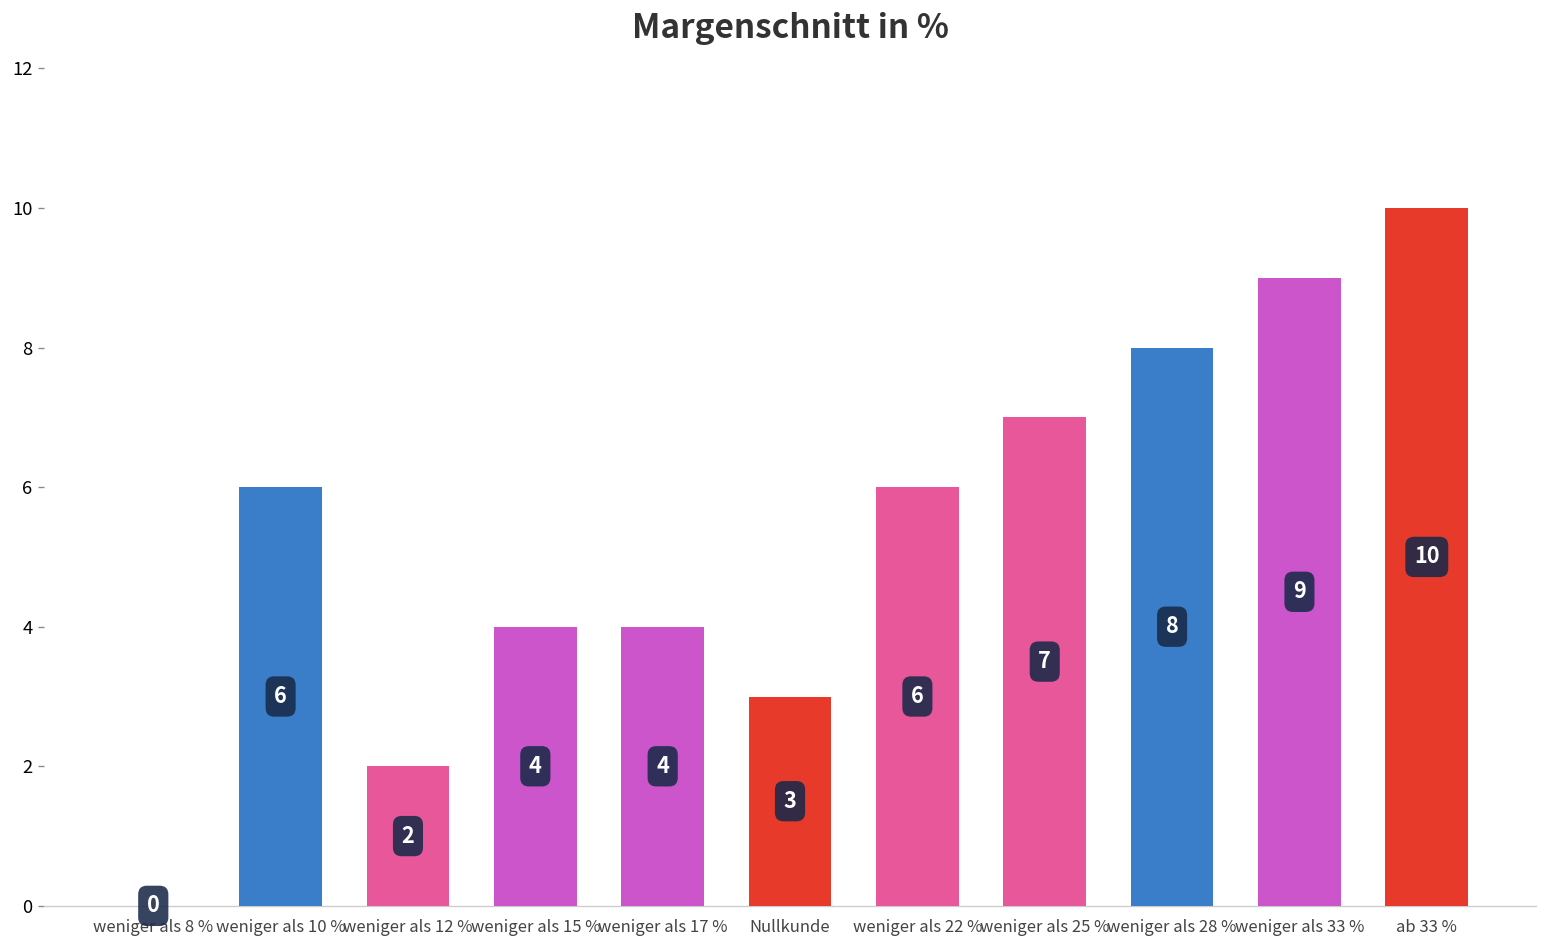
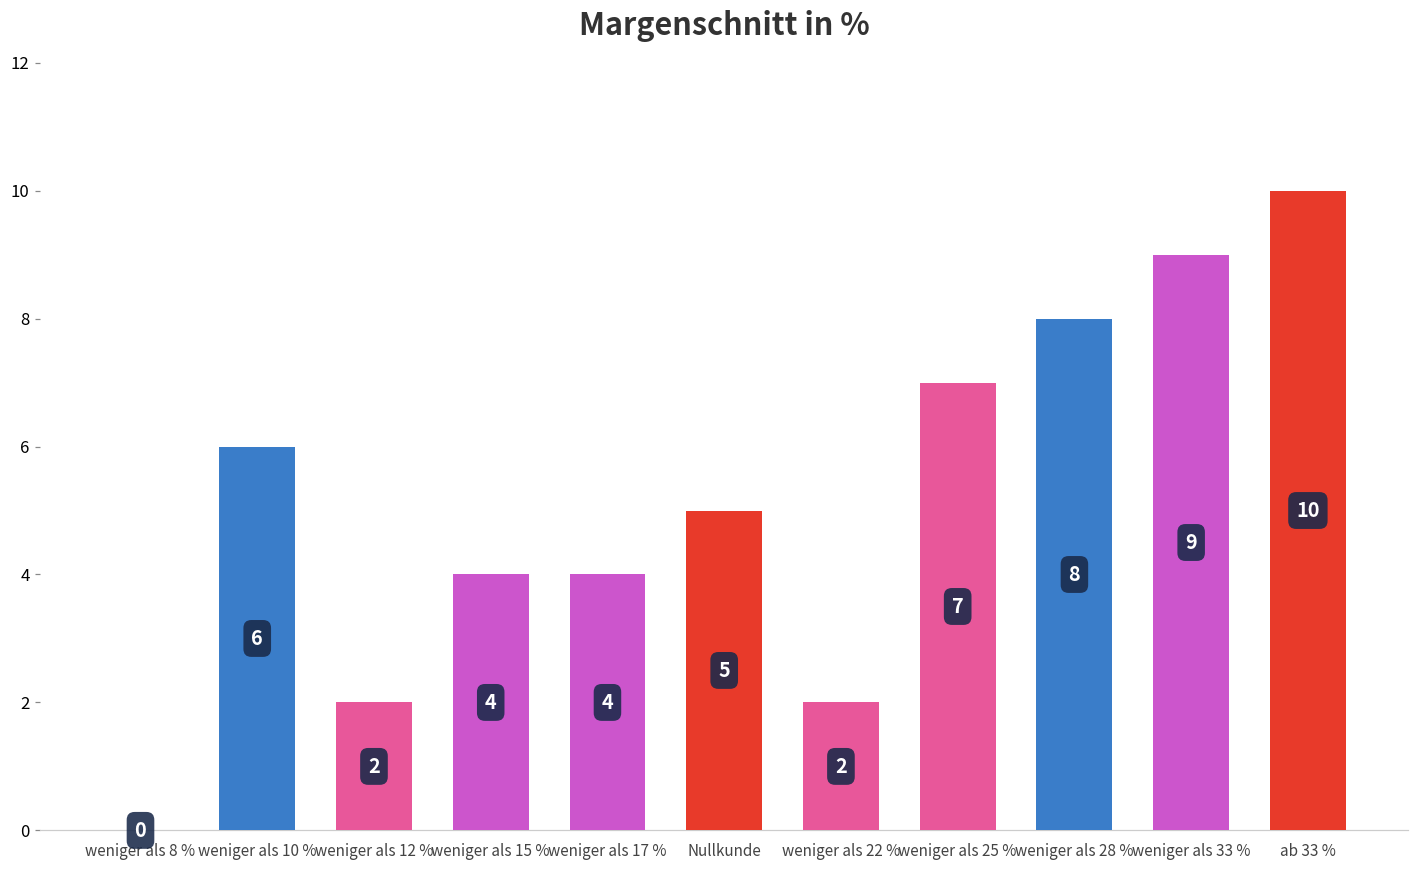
Nullkunde: 3 -> 5
weniger als 22 %: 6 -> 2
